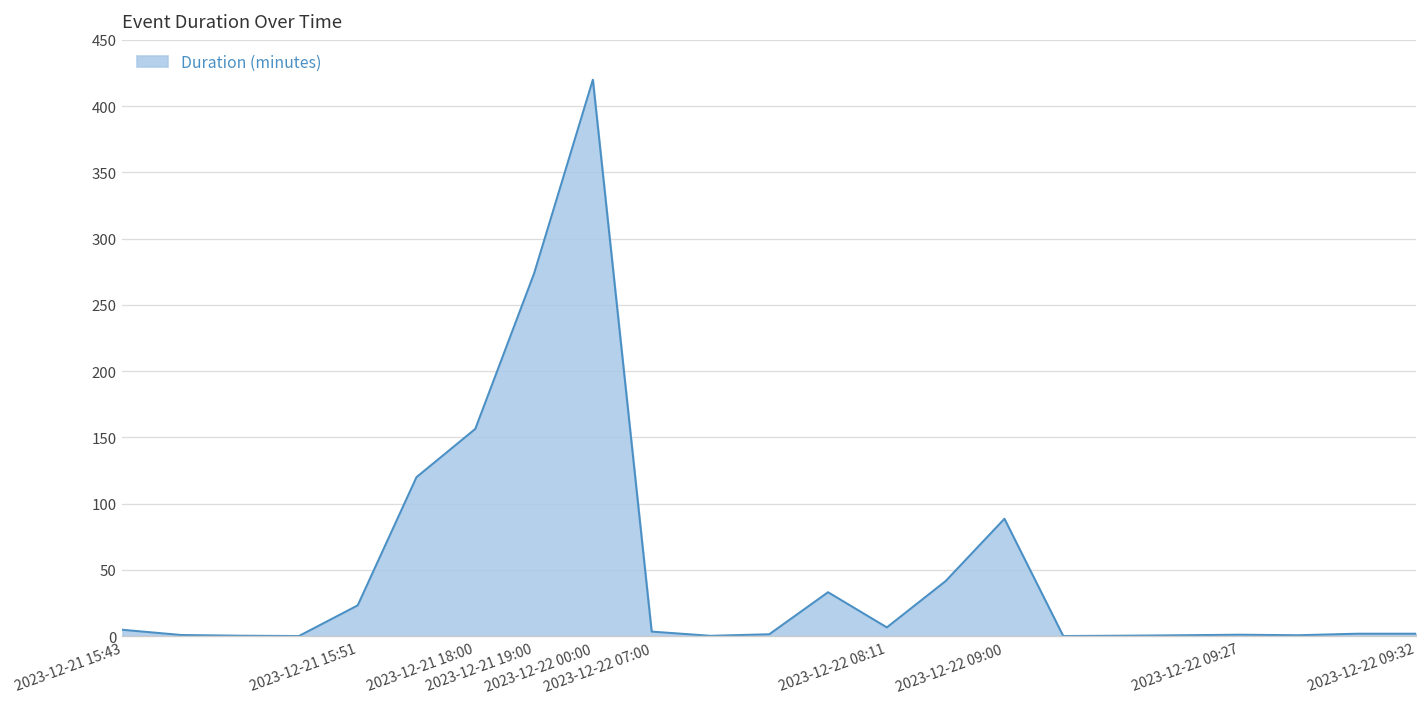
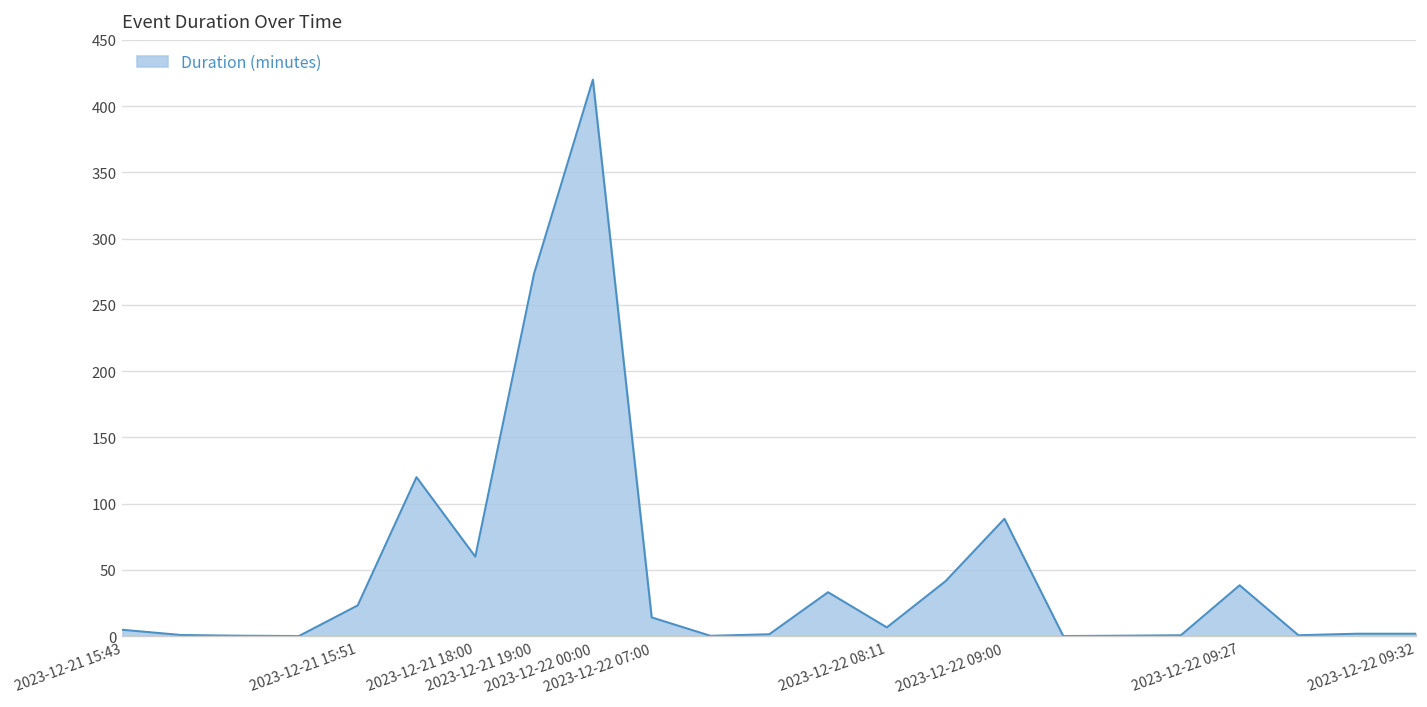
2023-12-21 18:00: 156 -> 60
2023-12-22 07:00: 3 -> 14
2023-12-22 09:27: 1 -> 38
